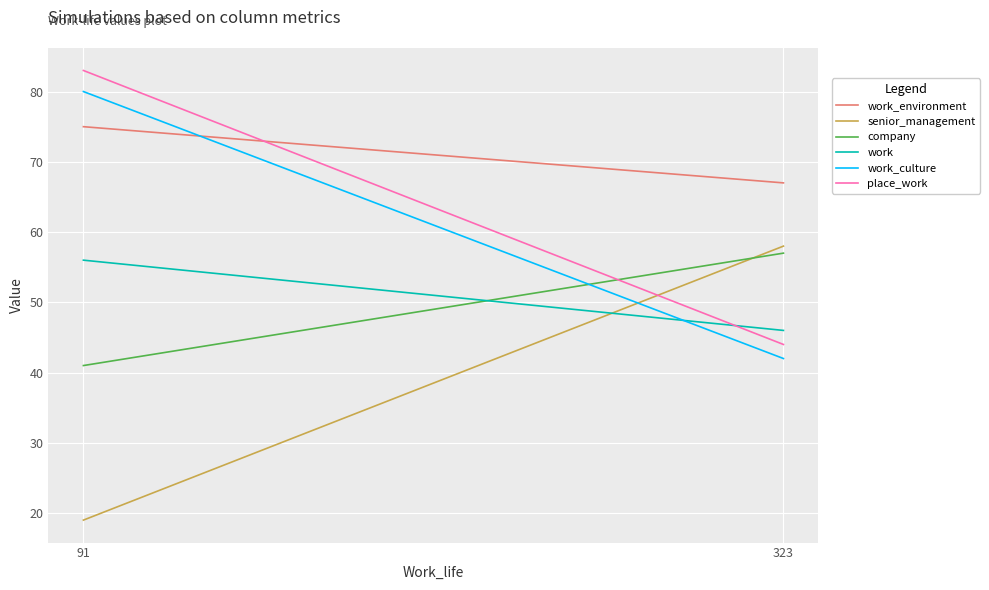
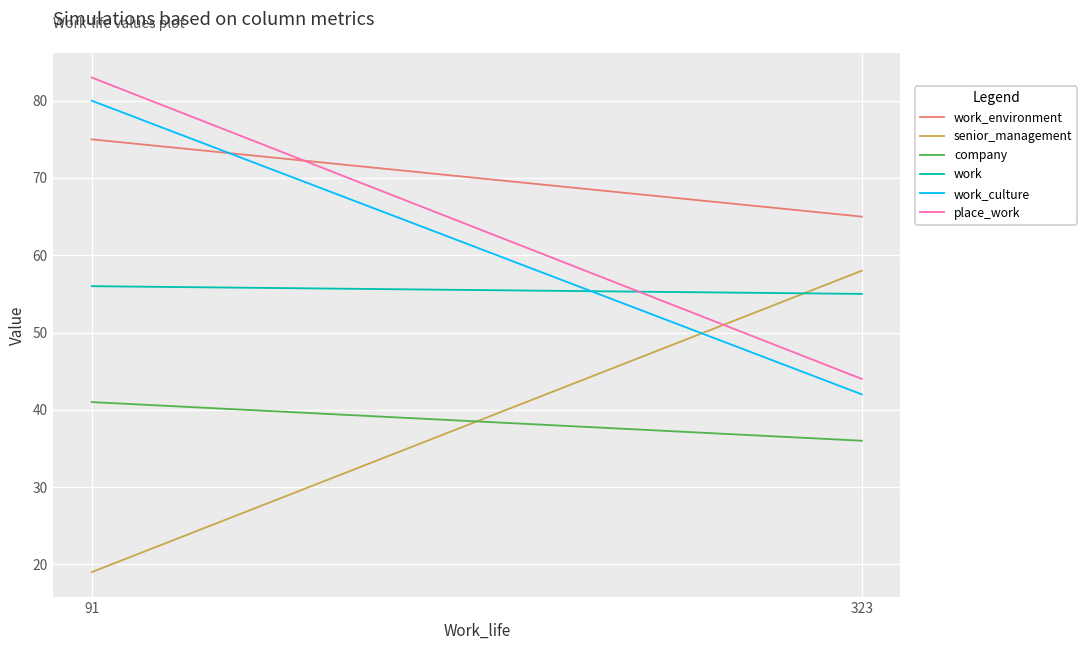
work_environment, 323: 67 -> 65
company, 323: 57 -> 36
work, 323: 46 -> 55
